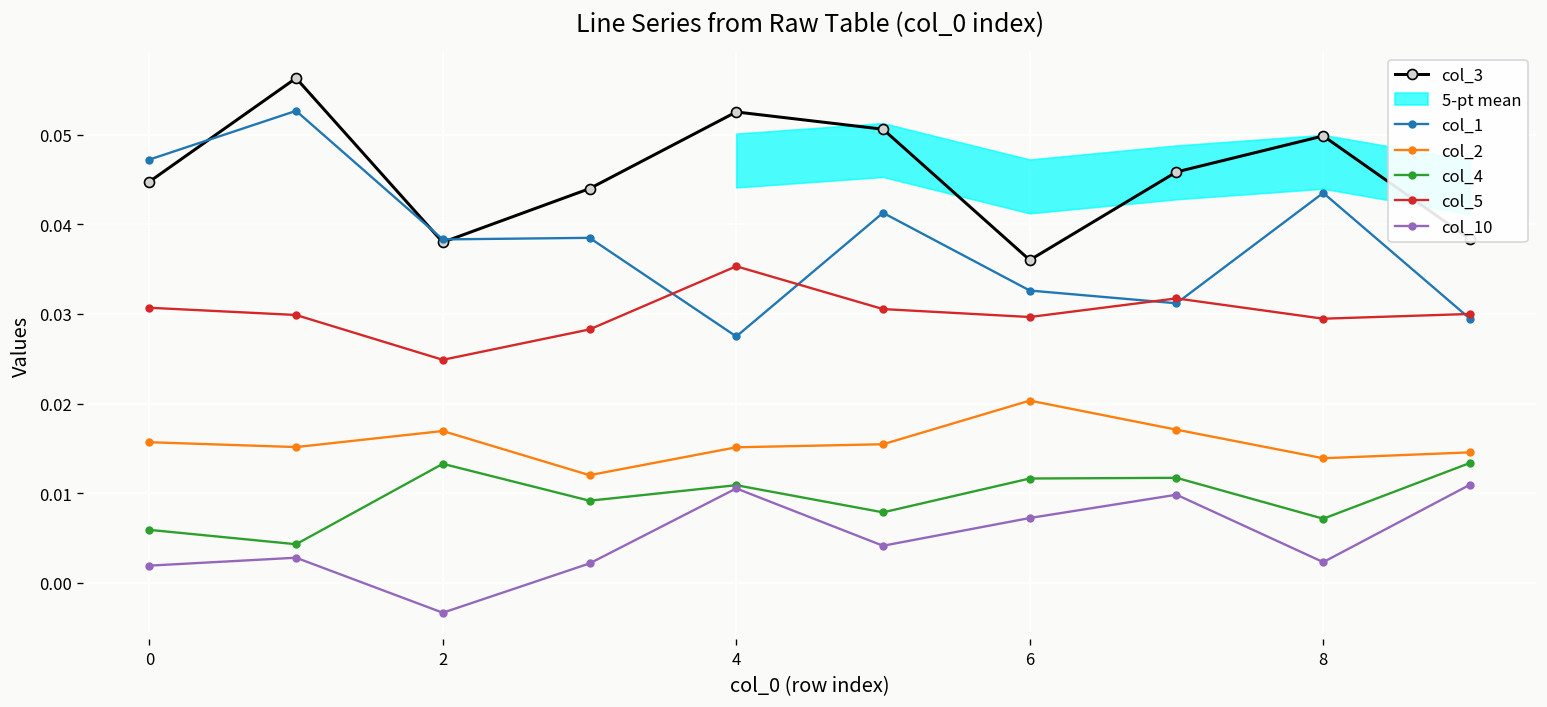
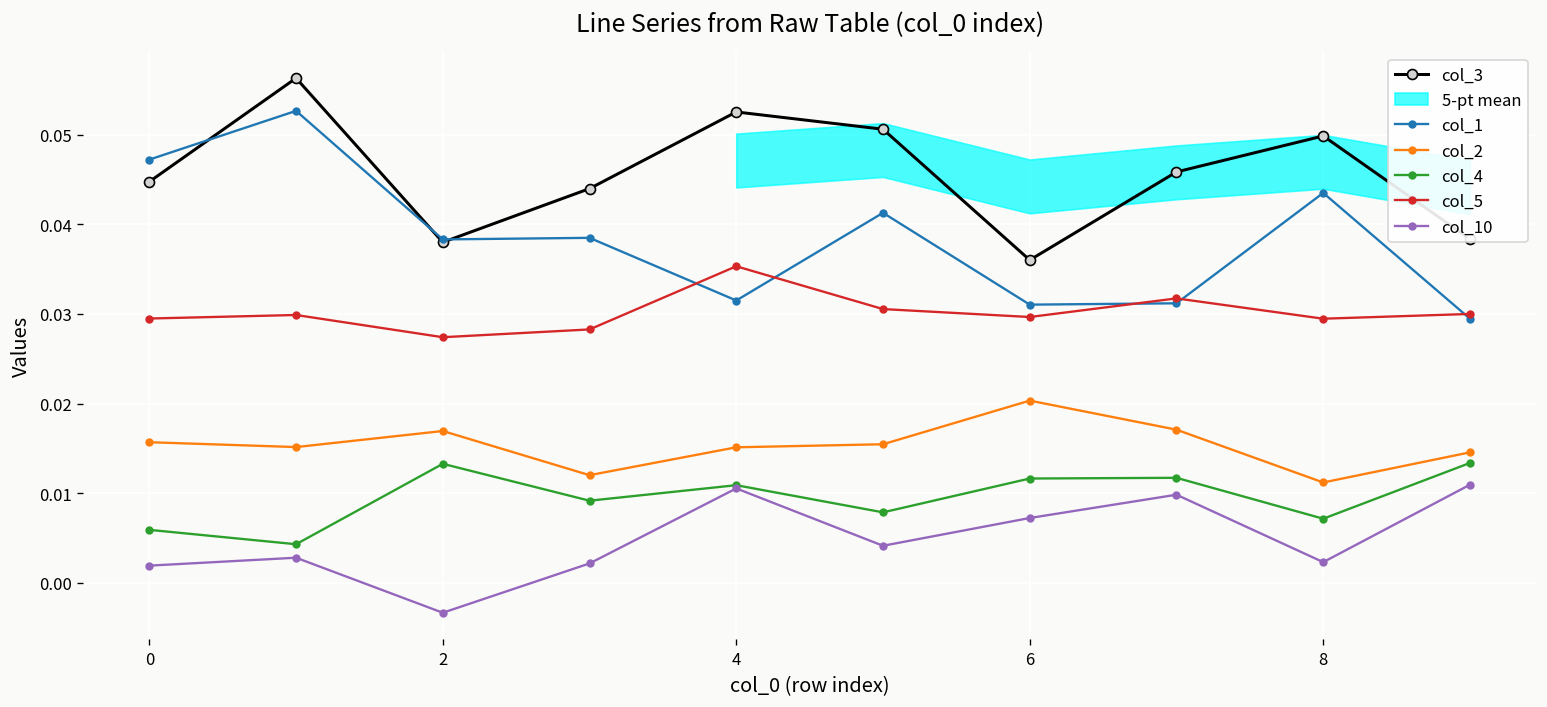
col_5, 0: 0.031 -> 0.029
col_5, 2: 0.025 -> 0.027
col_1, 4: 0.027 -> 0.031
col_1, 6: 0.033 -> 0.031
col_2, 8: 0.014 -> 0.011
